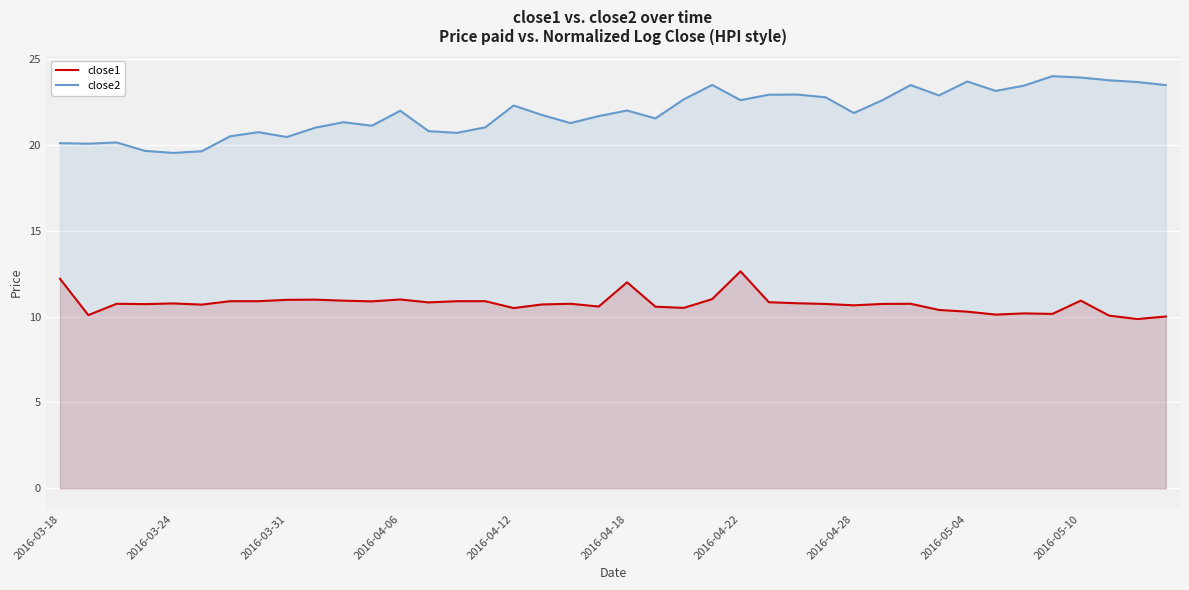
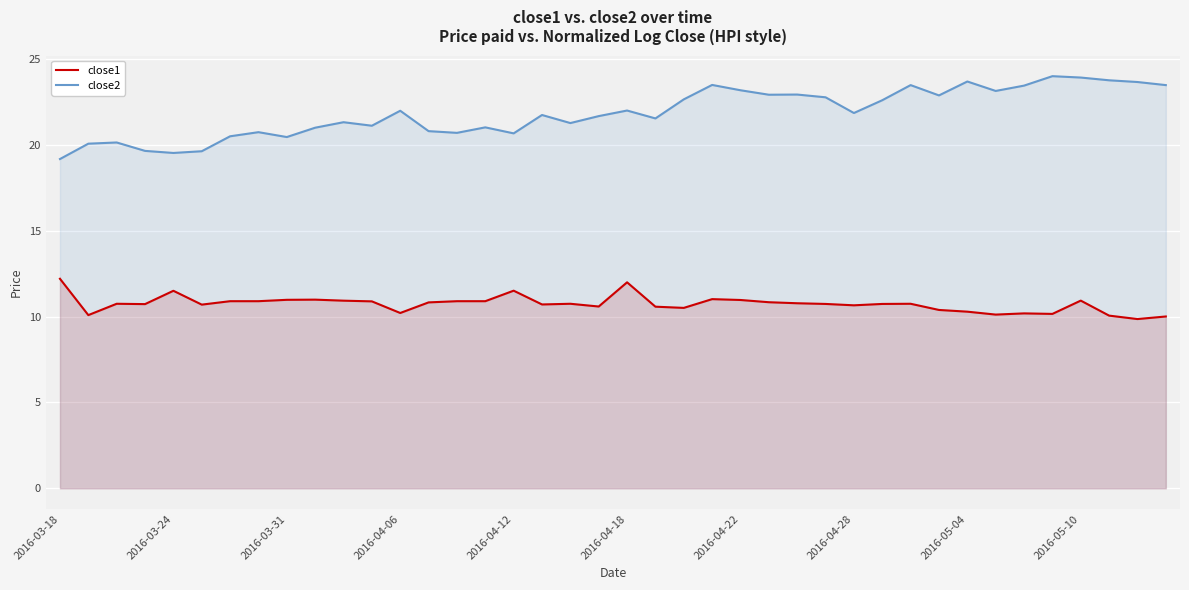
close2, 2016-03-18: 20.1 -> 19.2
close1, 2016-03-24: 10.8 -> 11.5
close1, 2016-04-06: 11.0 -> 10.2
close1, 2016-04-12: 10.5 -> 11.5
close2, 2016-04-12: 22.3 -> 20.7
close1, 2016-04-22: 12.6 -> 11.0
close2, 2016-04-22: 22.6 -> 23.2
